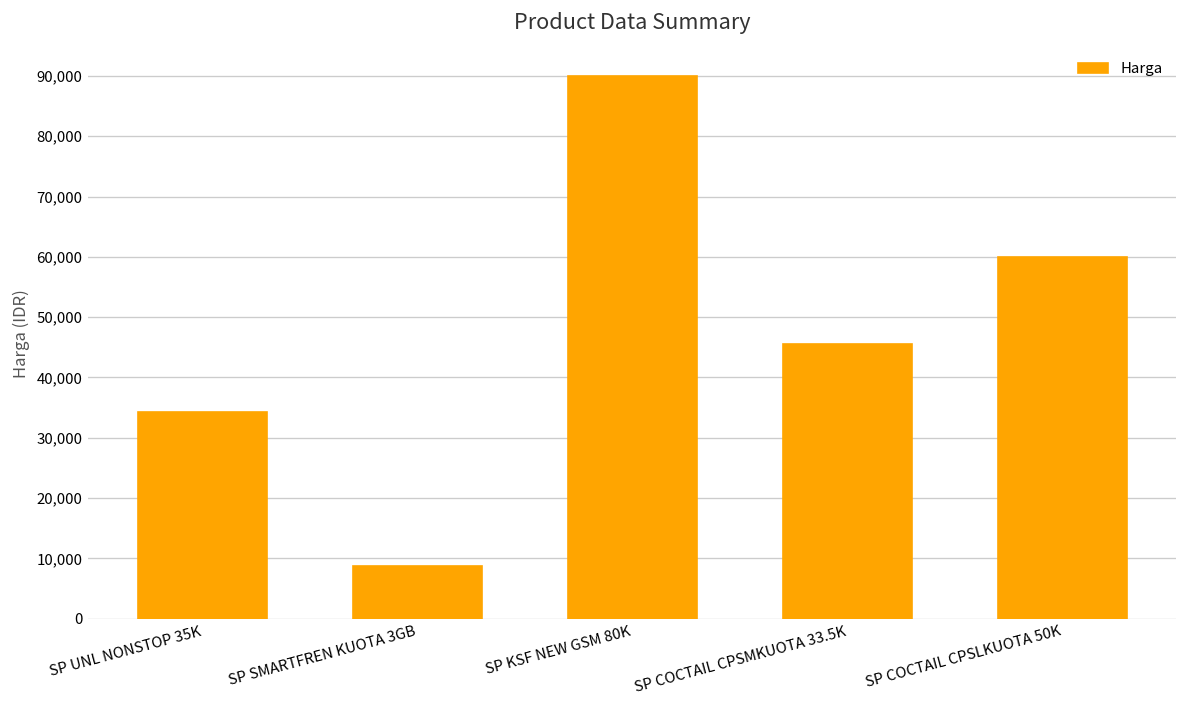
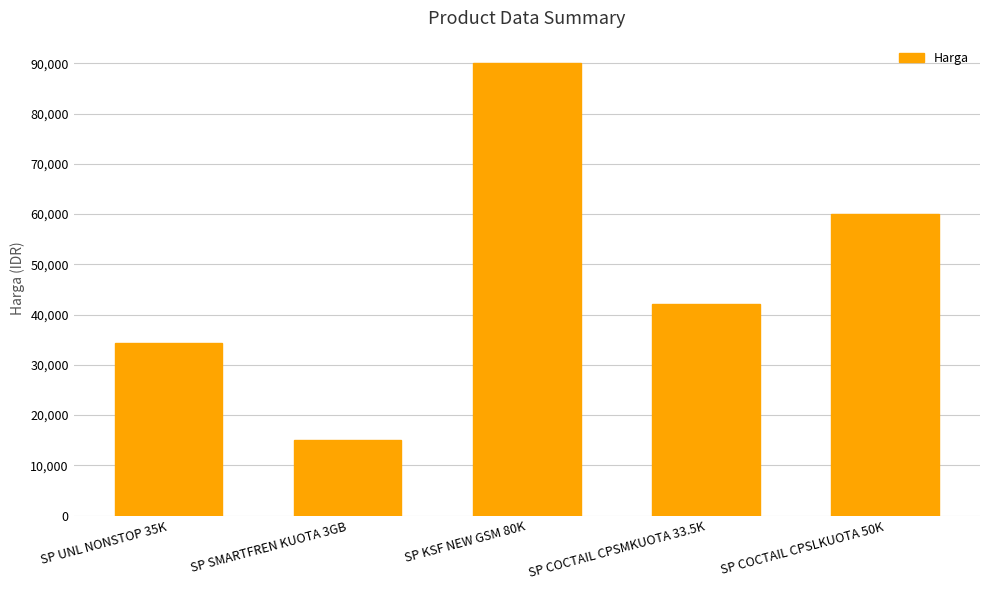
SP SMARTFREN KUOTA 3GB: 9,000 -> 15,000
SP COCTAIL CPSMKUOTA 33.5K: 46,000 -> 42,000
